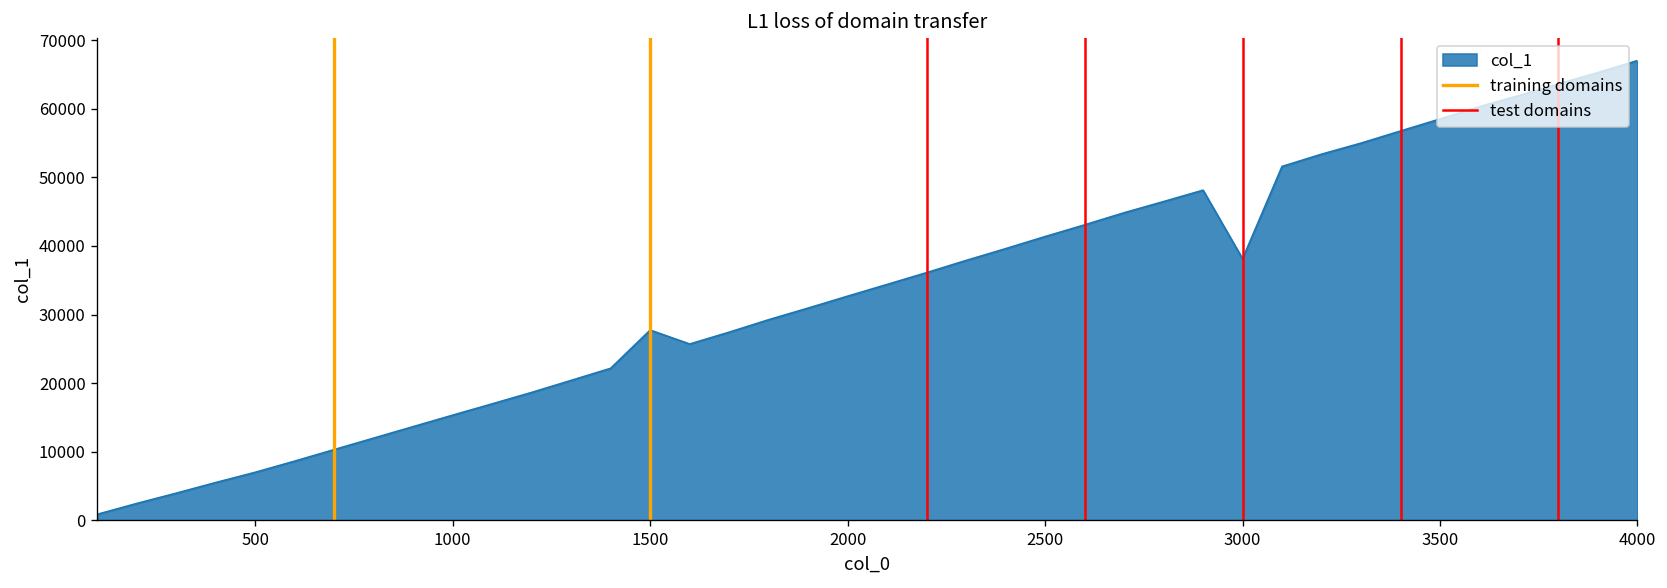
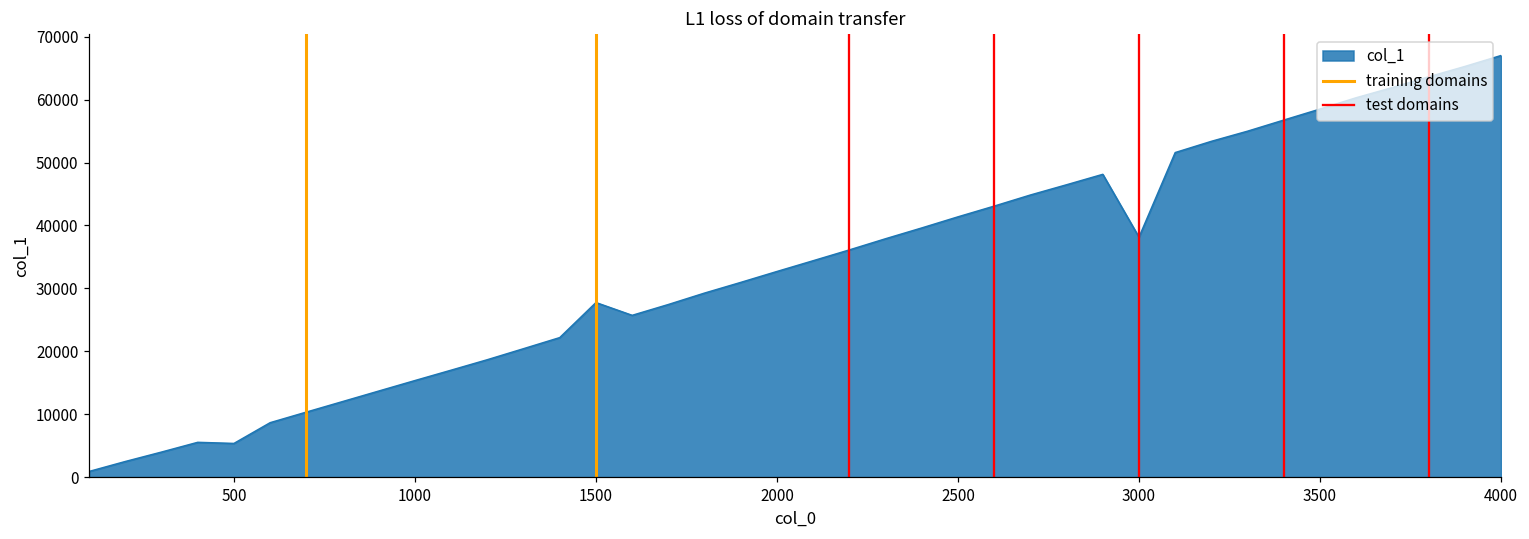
500: 7000 -> 5000
